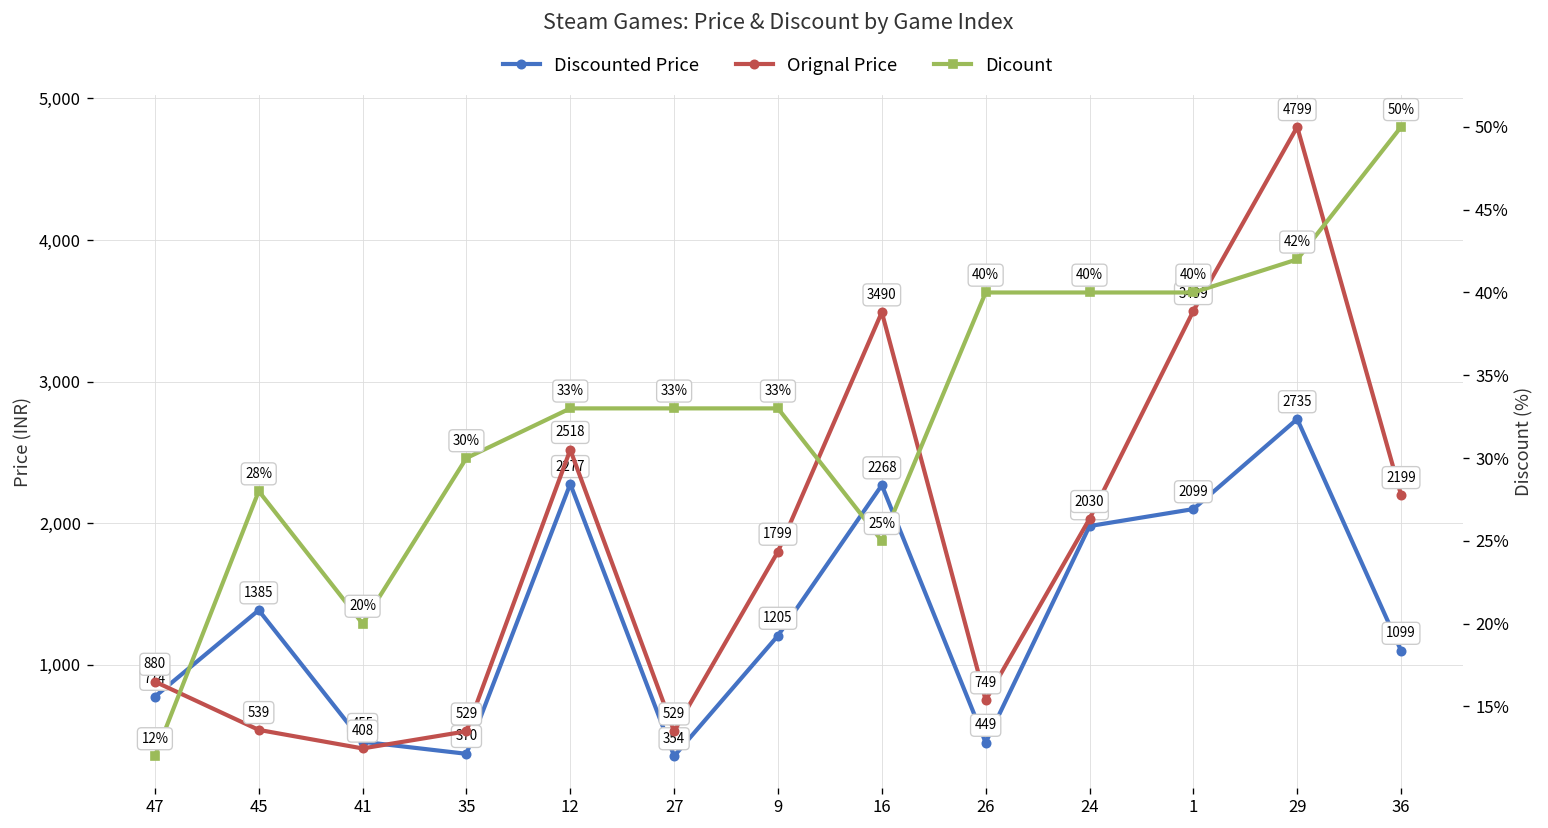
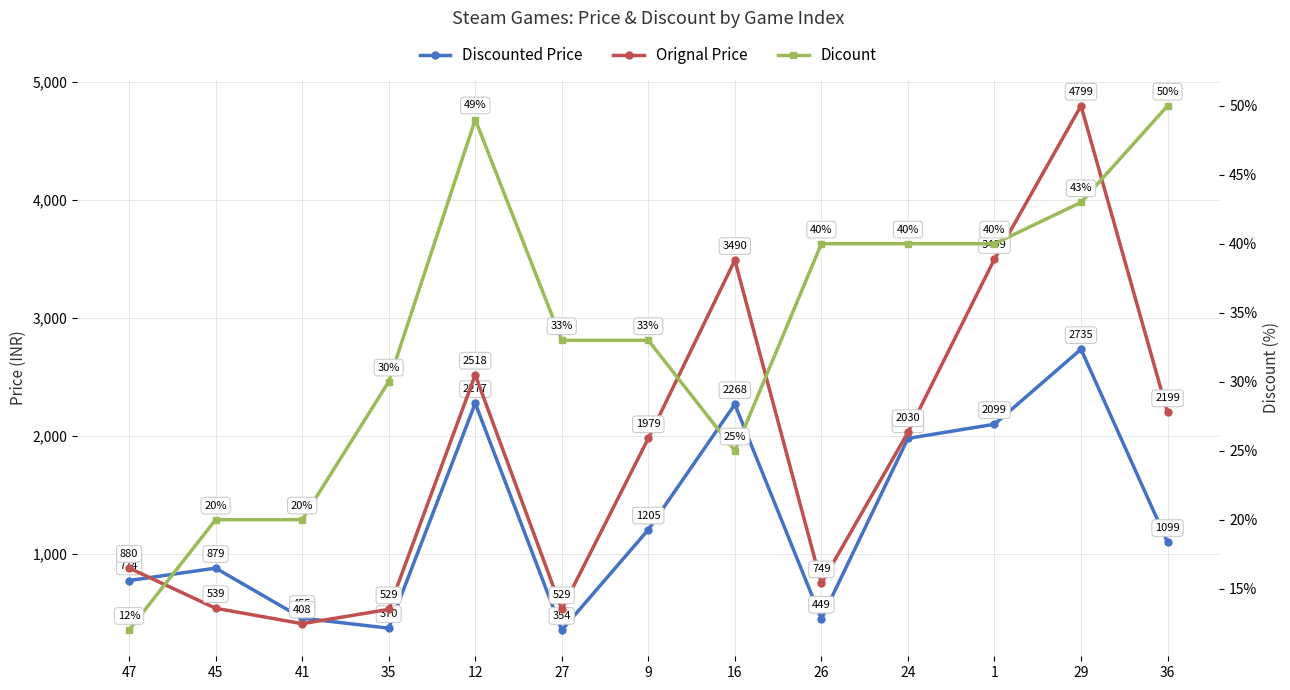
Discounted Price, 45: 1385 -> 879
Orignal Price, 9: 1799 -> 1979
Dicount, 45: 28% -> 20%
Dicount, 12: 33% -> 49%
Dicount, 29: 42% -> 43%
